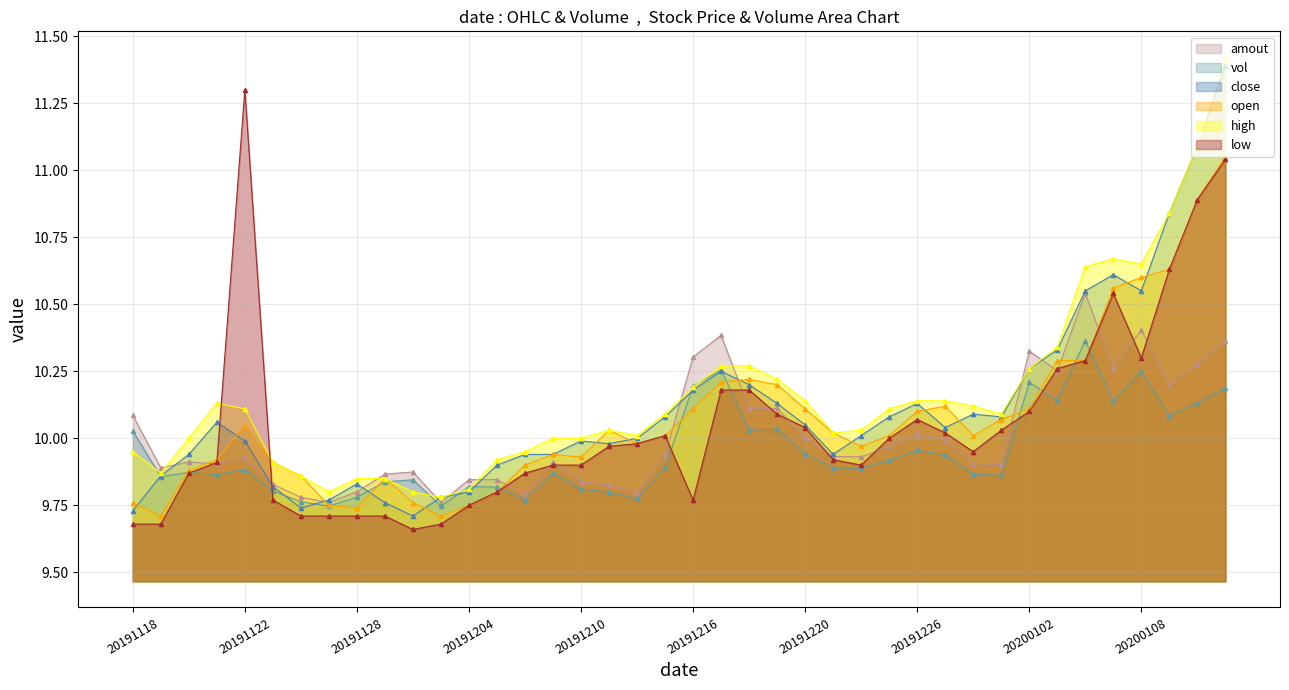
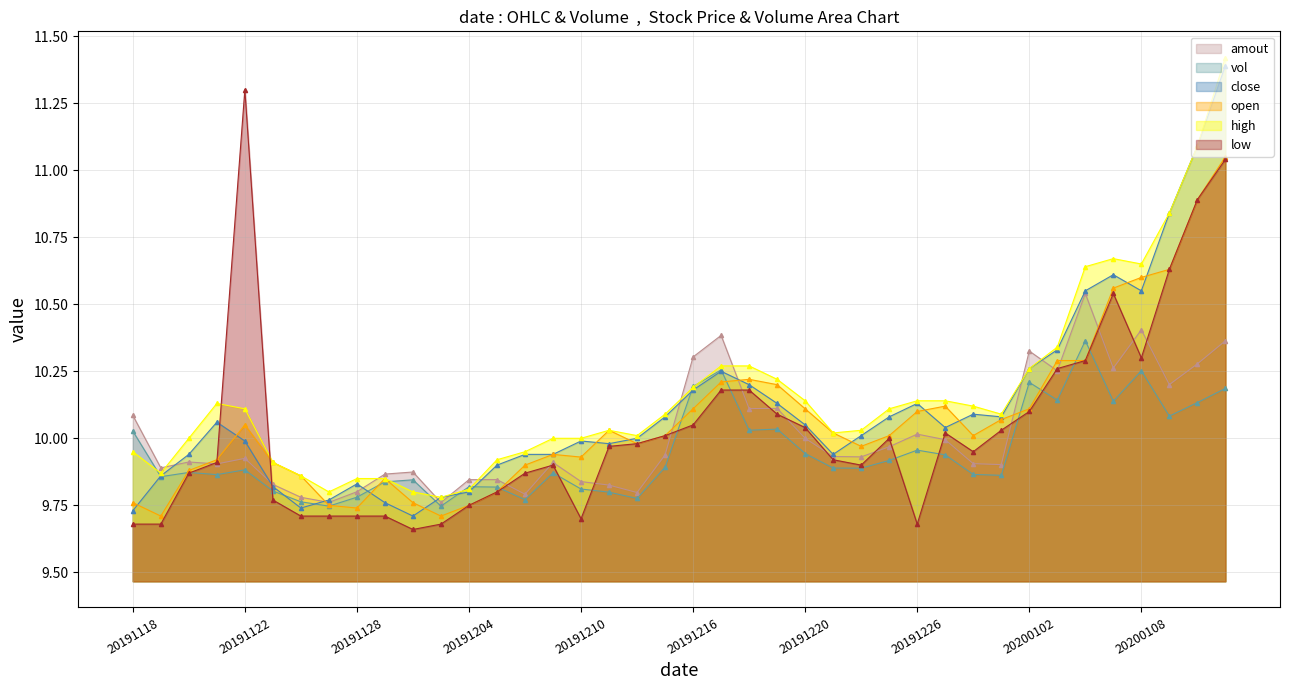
low, 20191210: 9.9 -> 9.7
low, 20191216: 9.77 -> 10.05
low, 20191226: 10.07 -> 9.68
